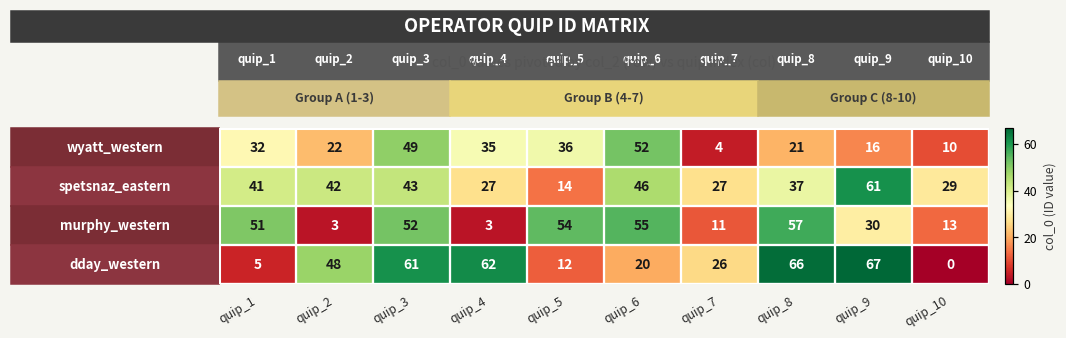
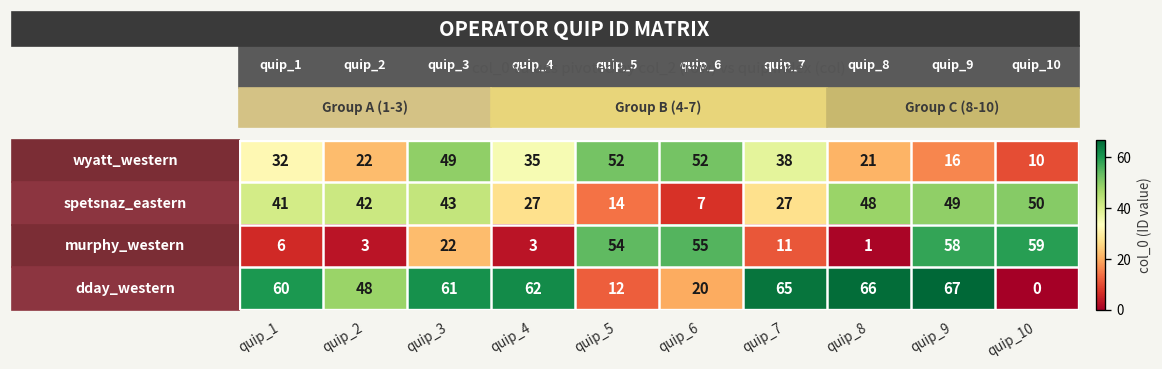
wyatt_western, quip_5: 36 -> 52
wyatt_western, quip_7: 4 -> 38
spetsnaz_eastern, quip_6: 46 -> 7
spetsnaz_eastern, quip_8: 37 -> 48
spetsnaz_eastern, quip_9: 61 -> 49
spetsnaz_eastern, quip_10: 29 -> 50
murphy_western, quip_1: 51 -> 6
murphy_western, quip_3: 52 -> 22
murphy_western, quip_8: 57 -> 1
murphy_western, quip_9: 30 -> 58
murphy_western, quip_10: 13 -> 59
dday_western, quip_1: 5 -> 60
dday_western, quip_7: 26 -> 65
